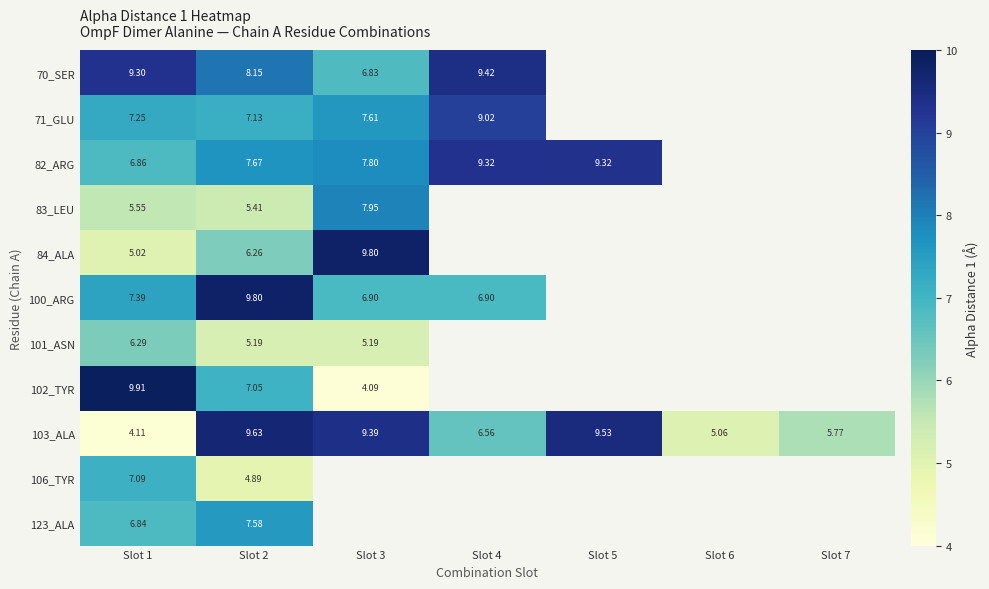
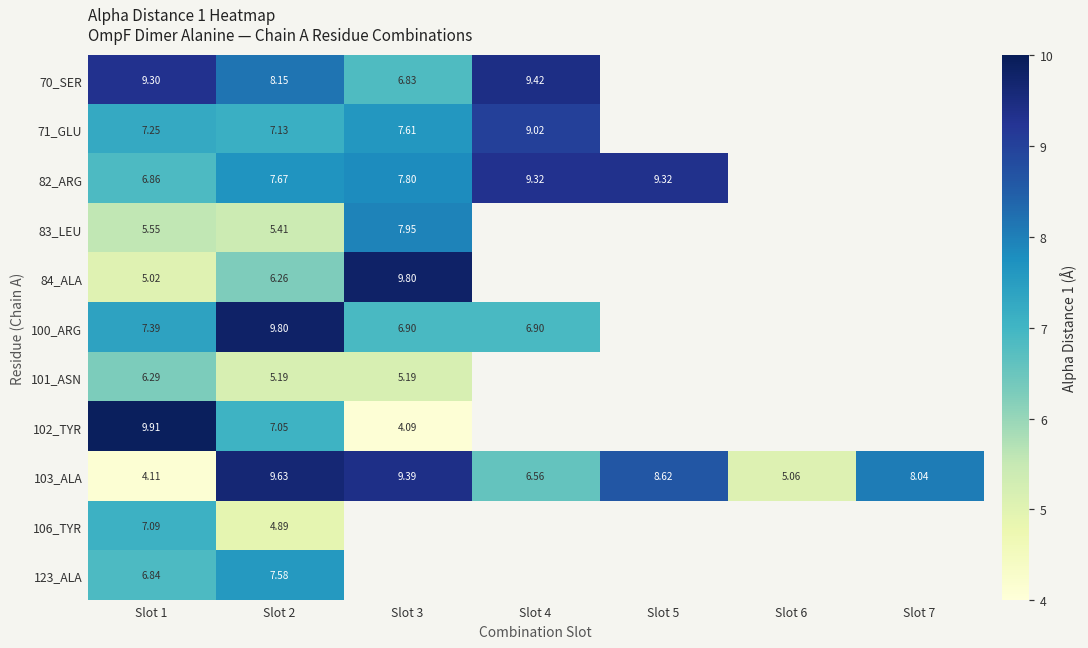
103_ALA, Slot 5: 9.53 -> 8.62
103_ALA, Slot 7: 5.77 -> 8.04
